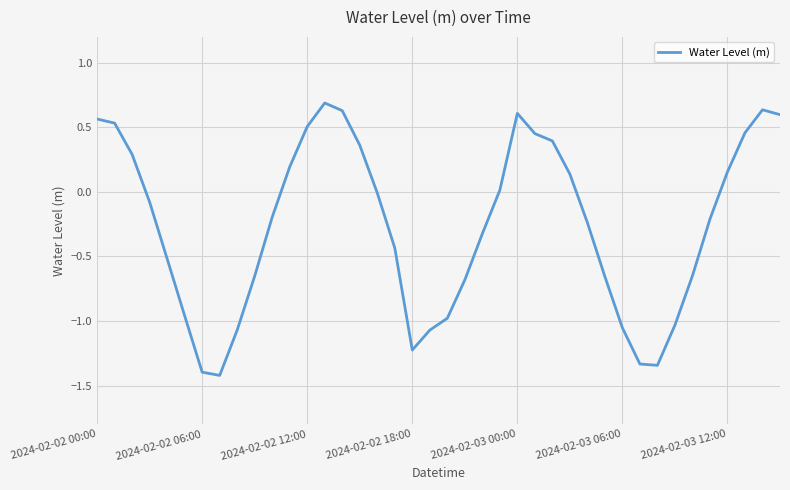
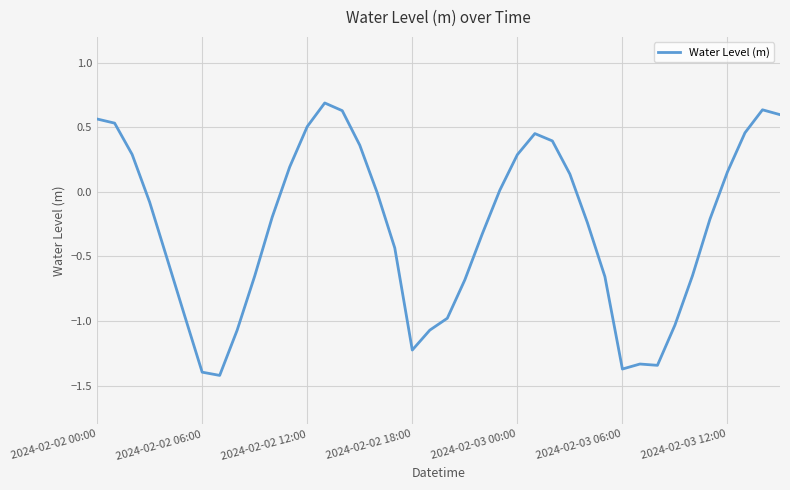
2024-02-03 00:00: 0.61 -> 0.29
2024-02-03 06:00: -1.05 -> -1.37
